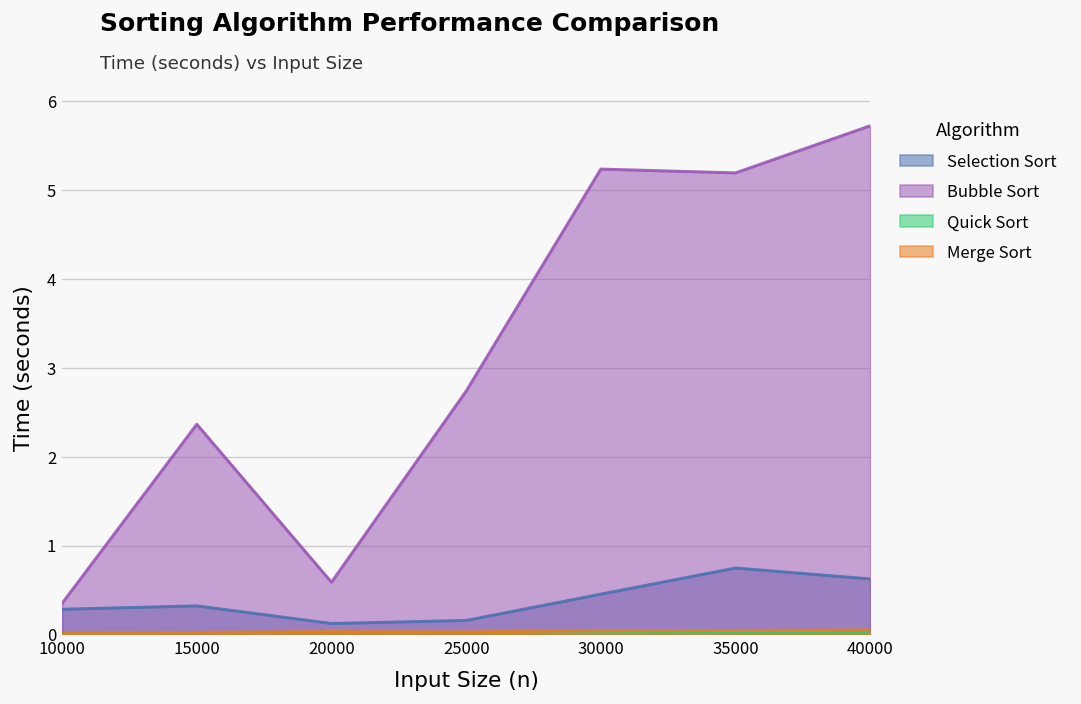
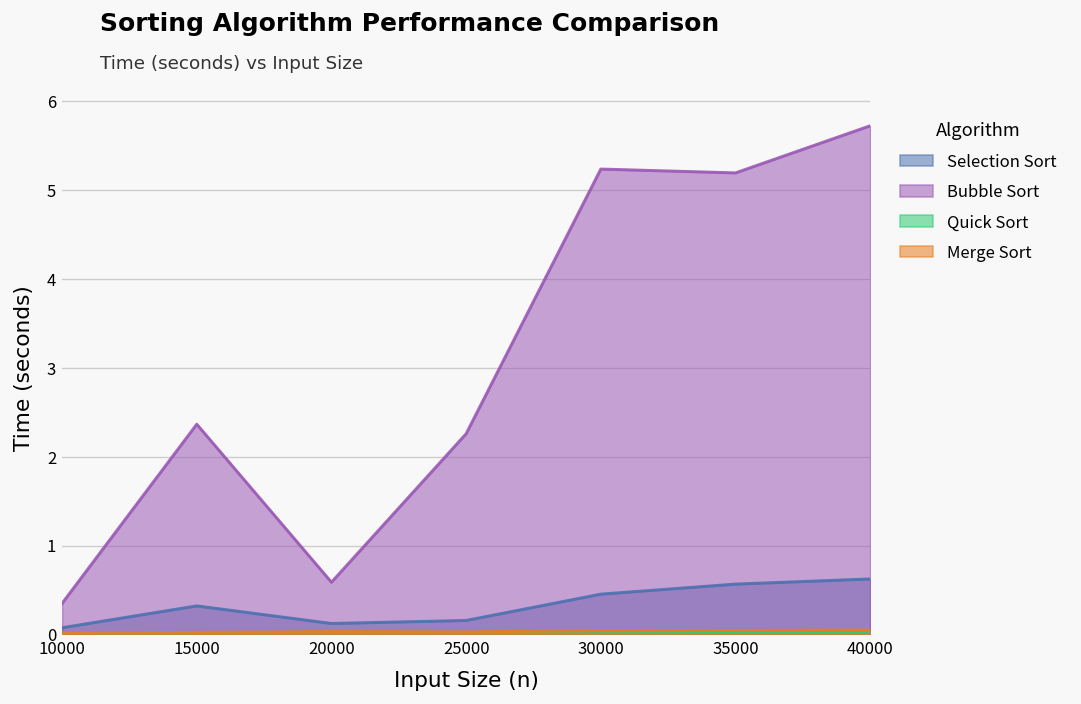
Selection Sort, 10000: 0.3 -> 0.1
Bubble Sort, 25000: 2.7 -> 2.3
Selection Sort, 35000: 0.7 -> 0.6
